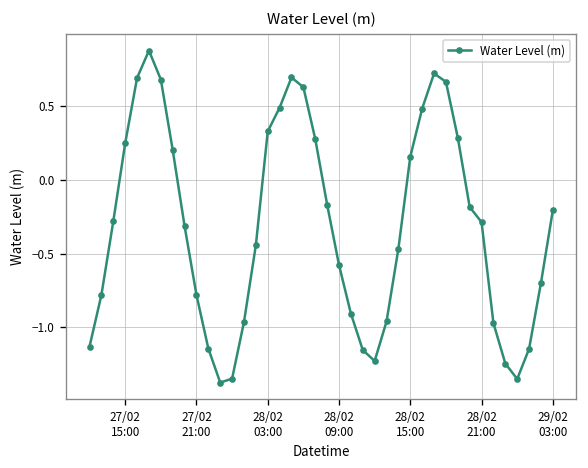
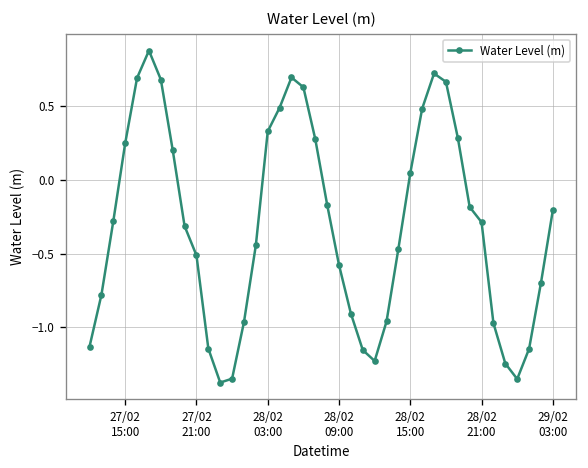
27/02 21:00: -0.78 -> -0.51
28/02 15:00: 0.16 -> 0.05
